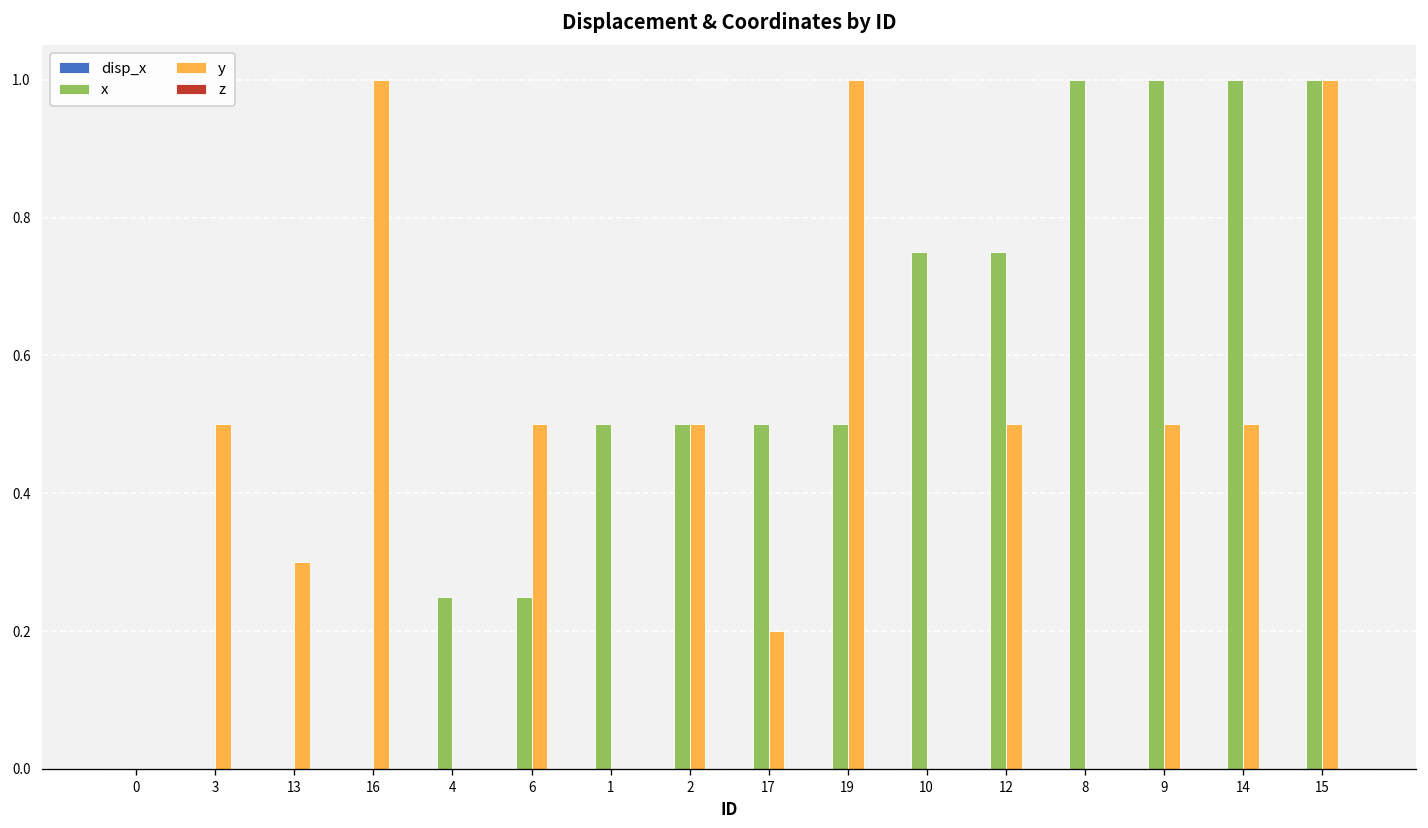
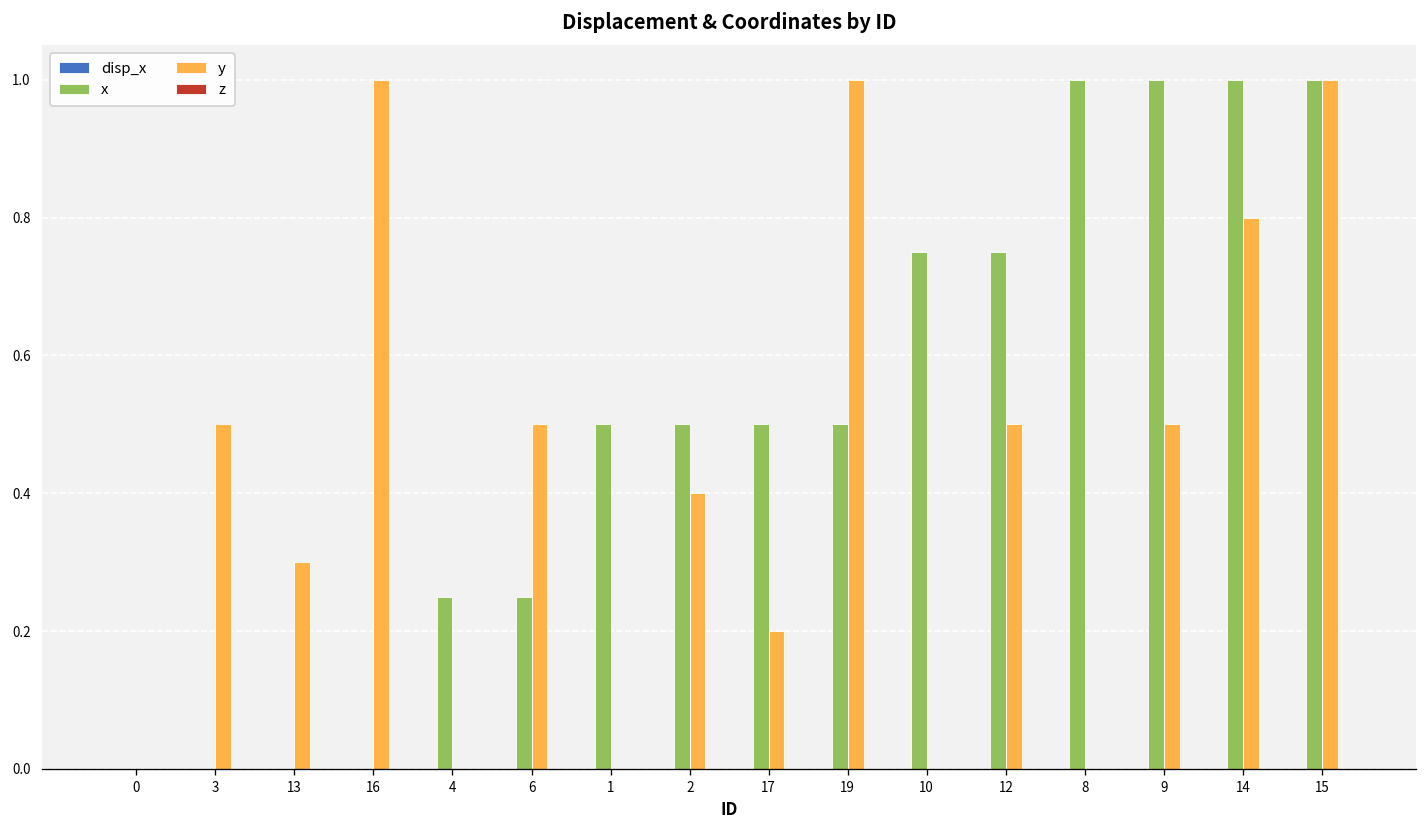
y, 2: 0.5 -> 0.4
y, 14: 0.5 -> 0.8
